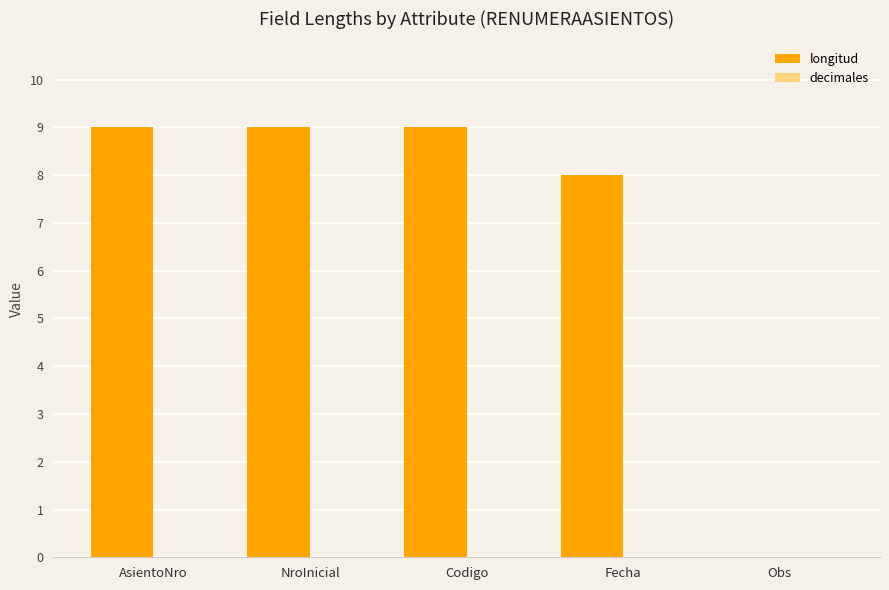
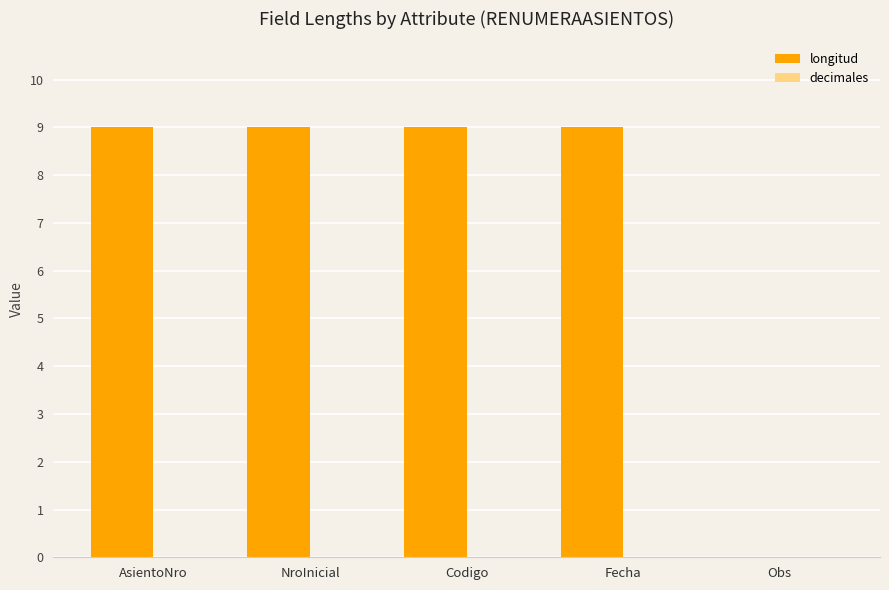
longitud, Fecha: 8 -> 9
